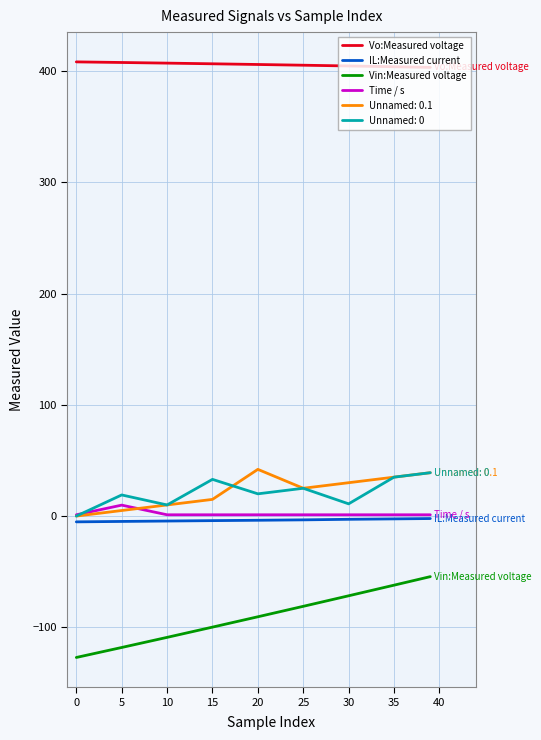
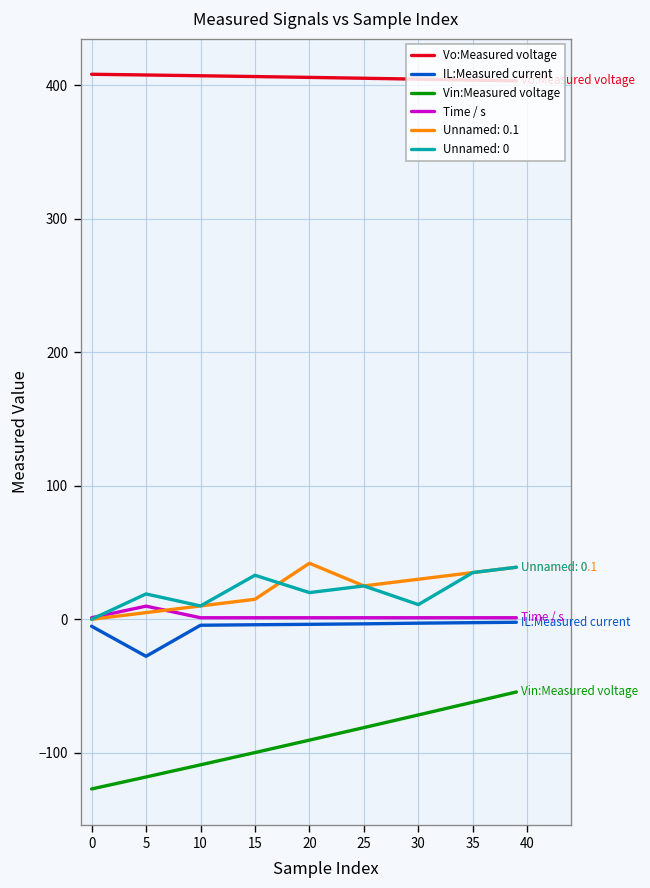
IL:Measured current, 5: -5 -> -28
